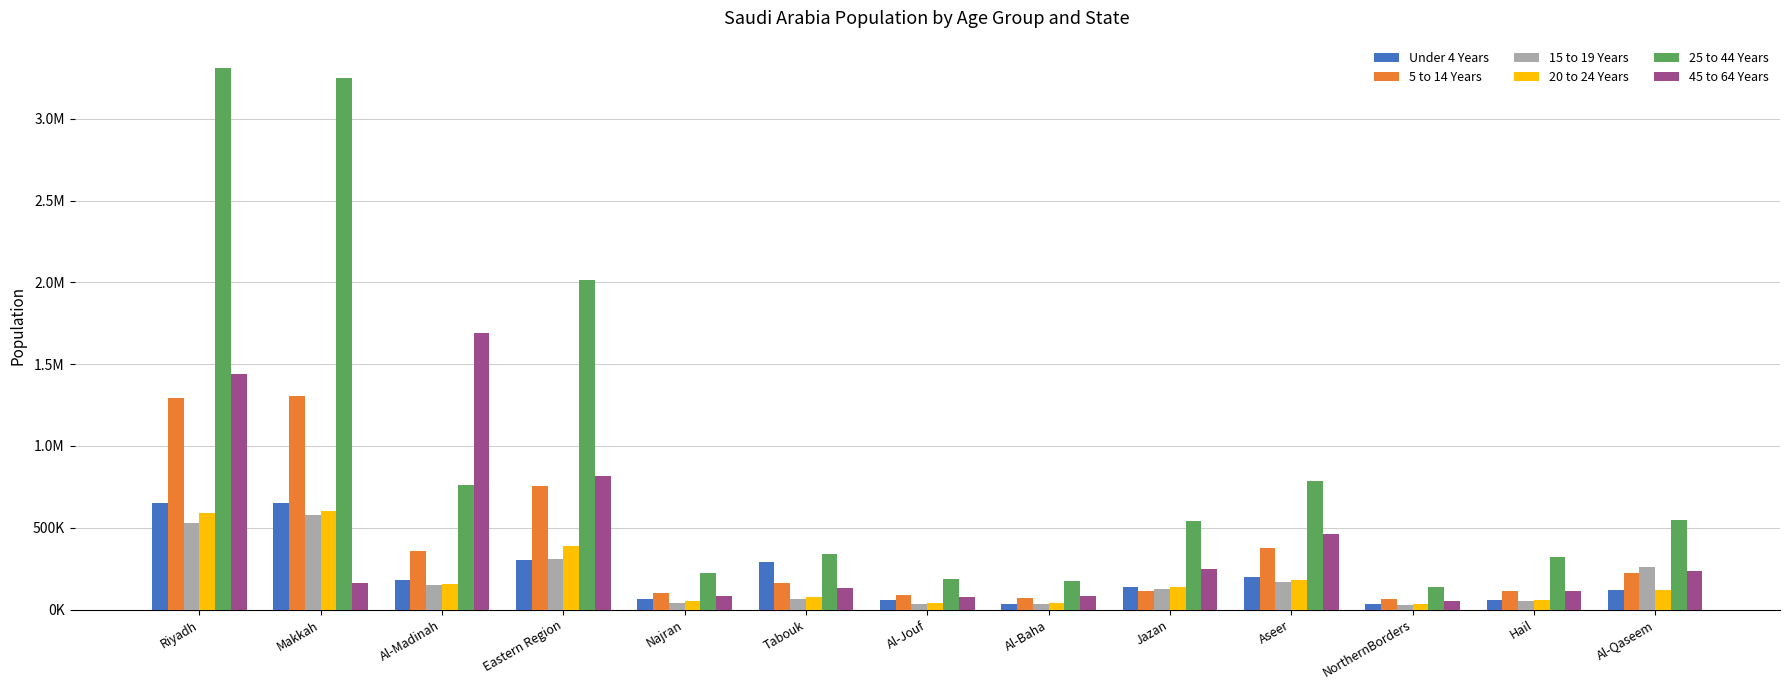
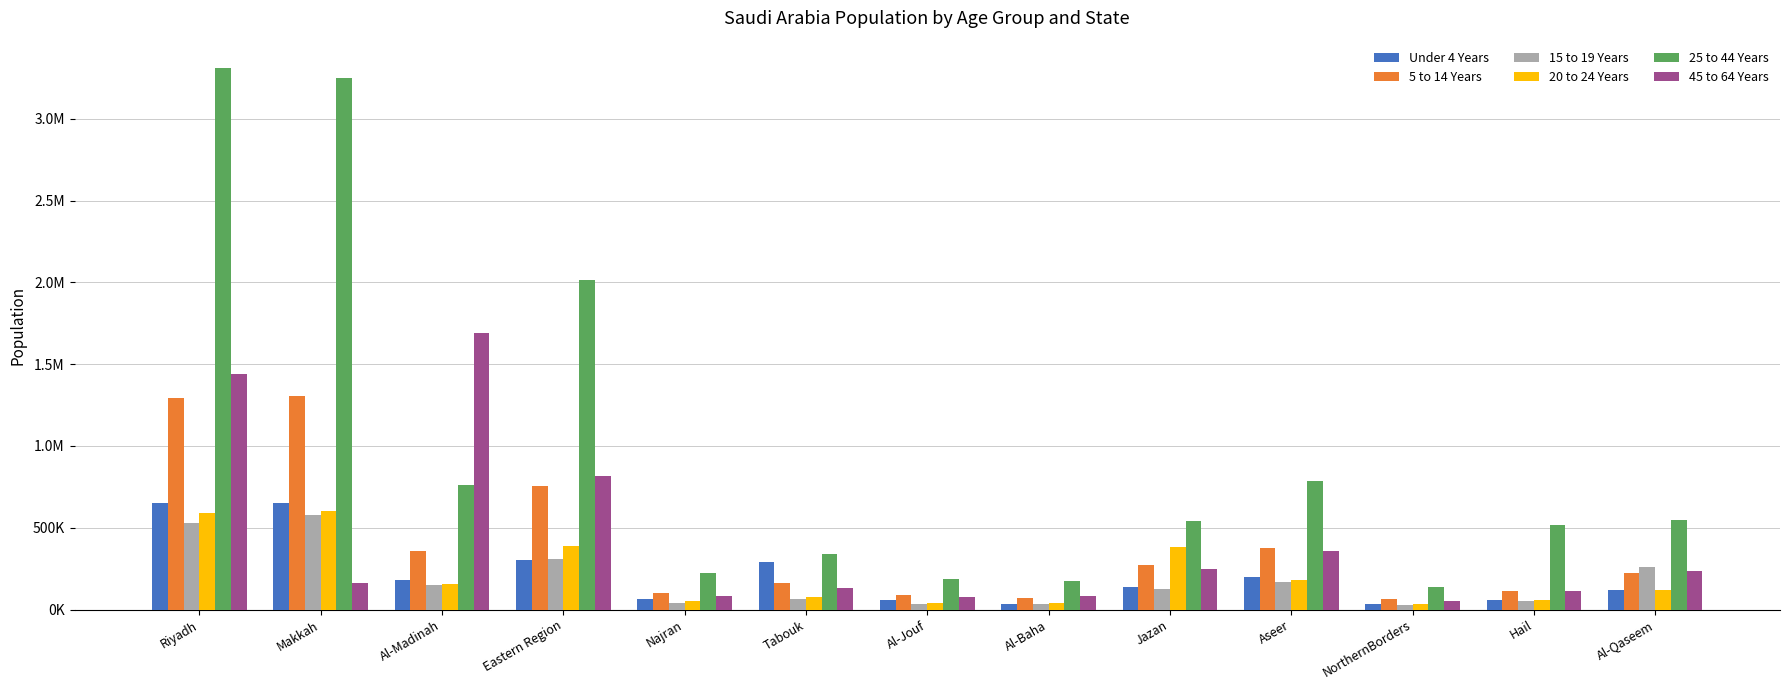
5 to 14 Years, Jazan: 110000 -> 270000
20 to 24 Years, Jazan: 140000 -> 380000
45 to 64 Years, Aseer: 460000 -> 350000
25 to 44 Years, Hail: 320000 -> 510000
